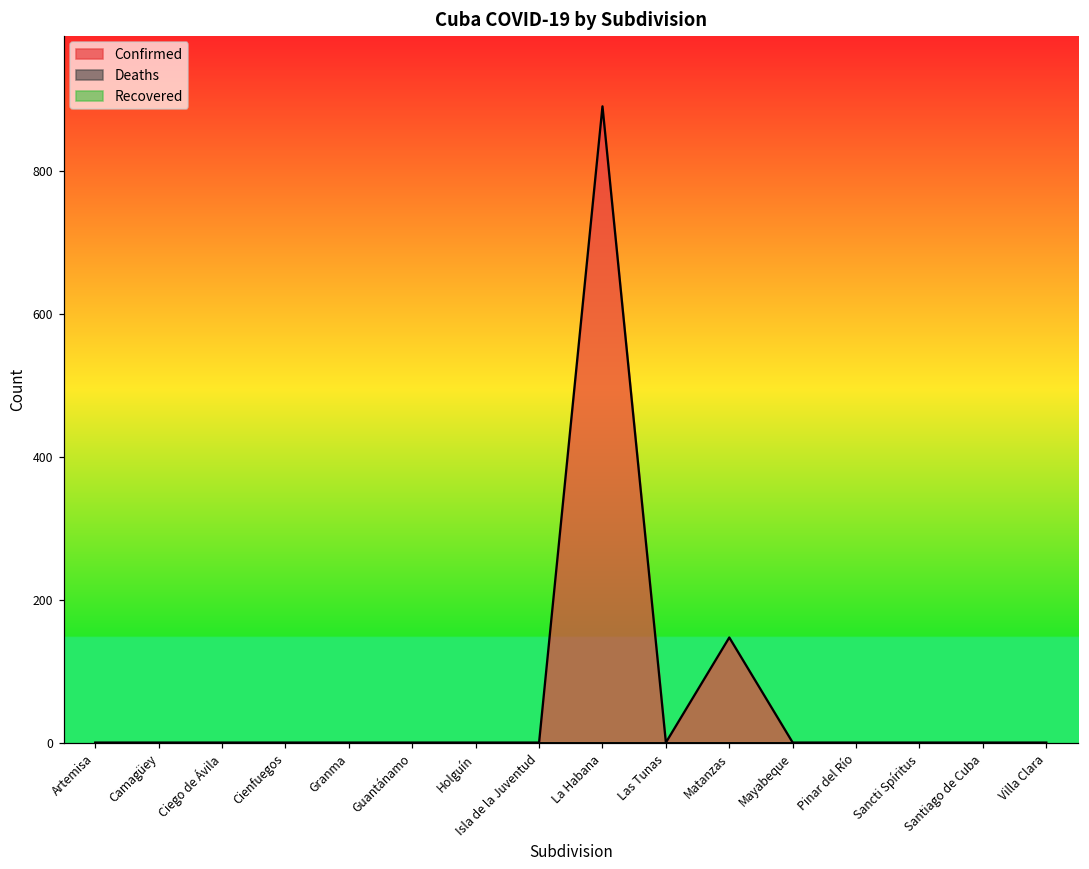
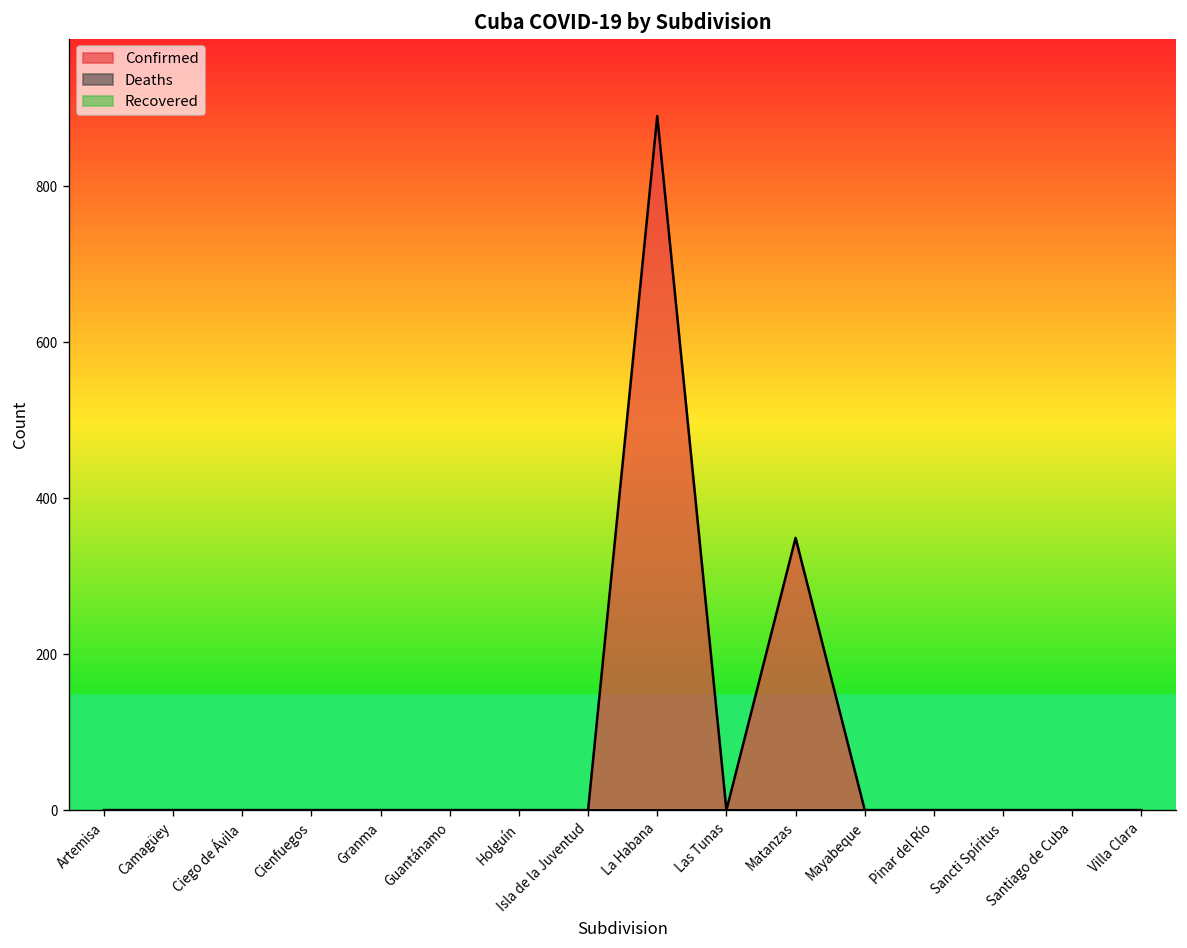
Confirmed, Matanzas: 150 -> 350
